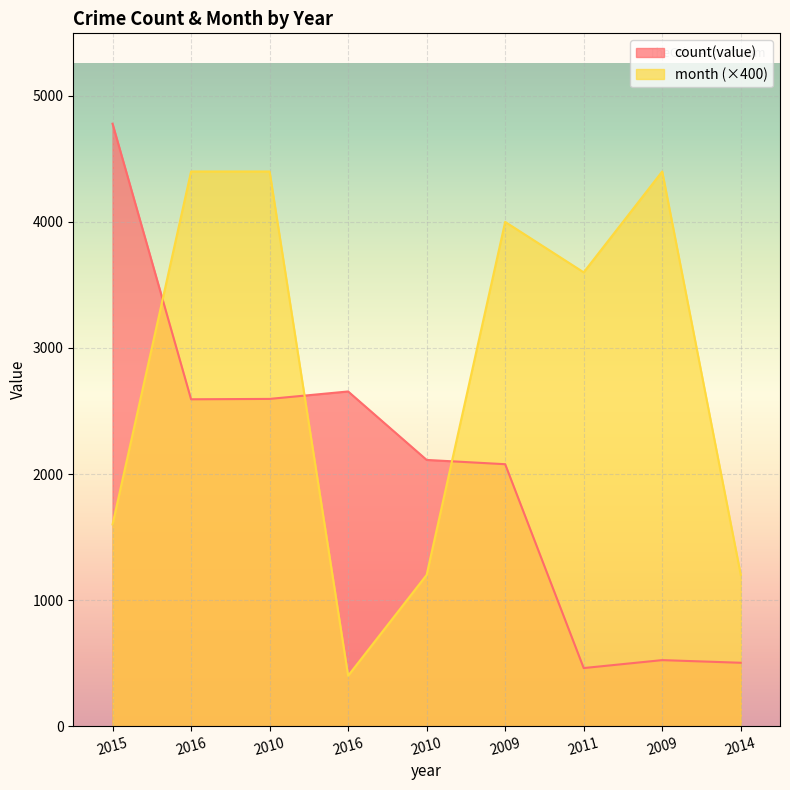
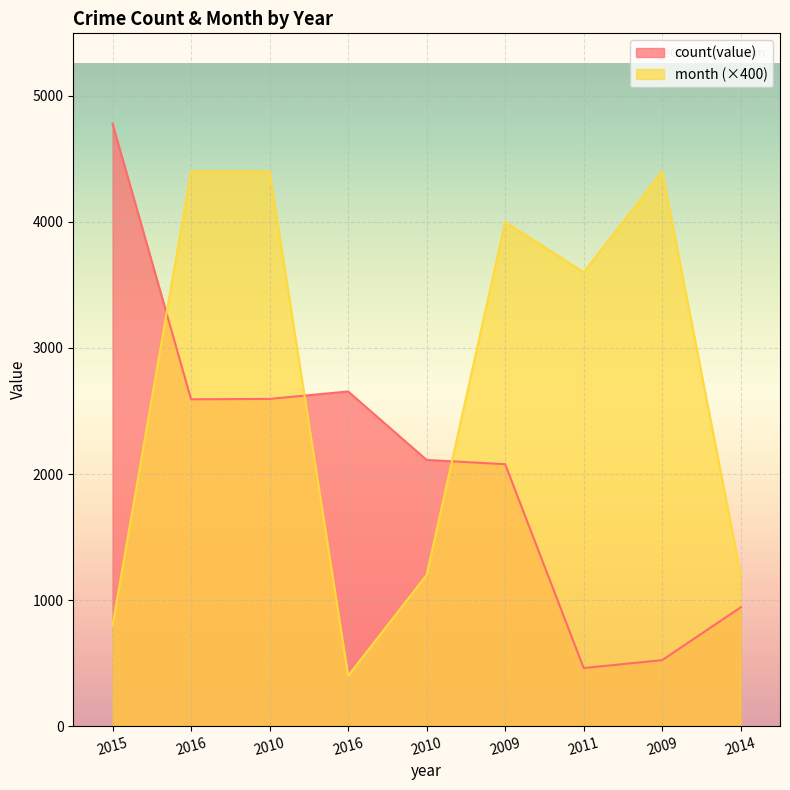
month (×400), 2015: 1600 -> 800
count(value), 2014: 500 -> 940
